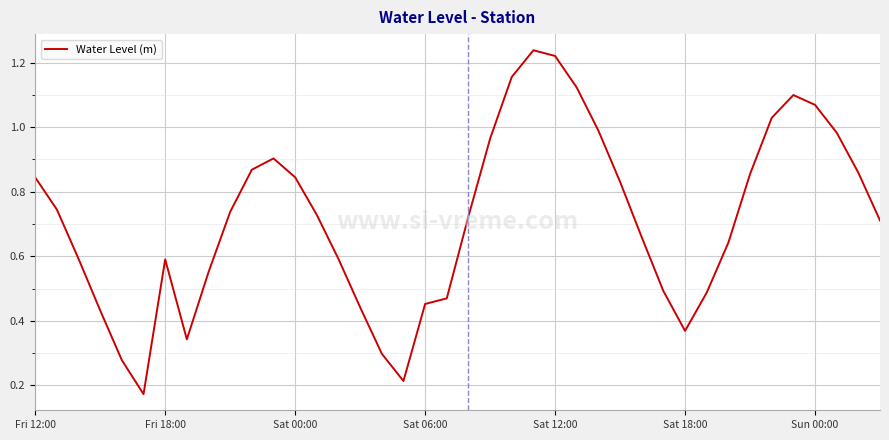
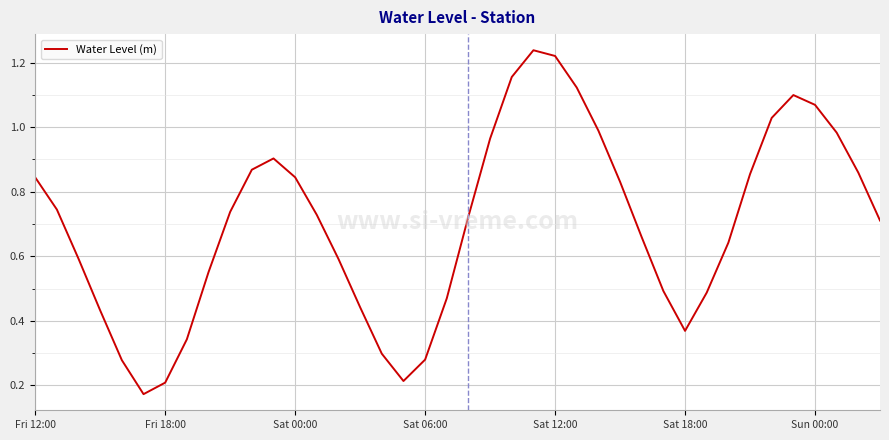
Fri 18:00: 0.59 -> 0.21
Sat 06:00: 0.45 -> 0.28
